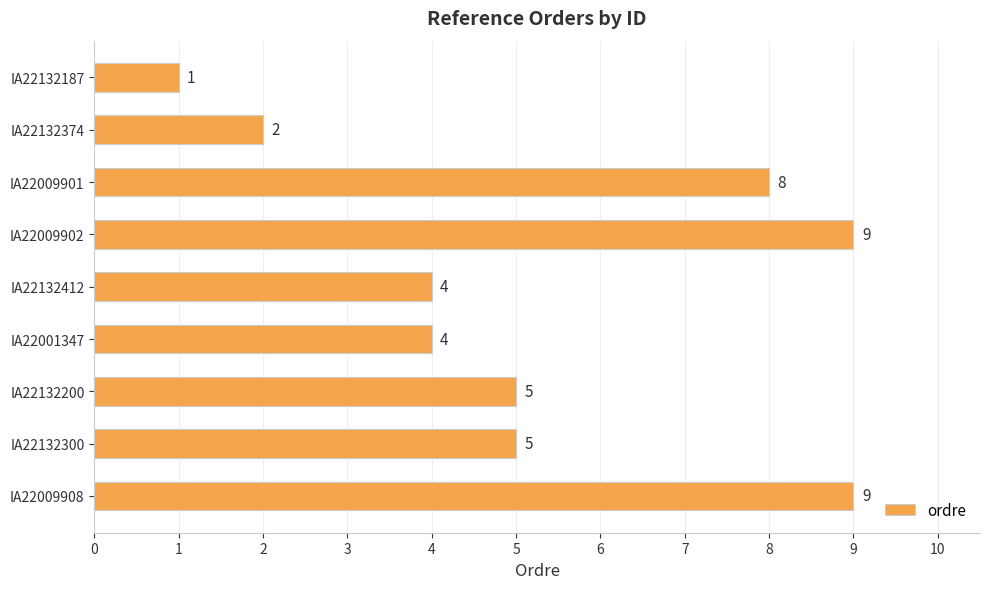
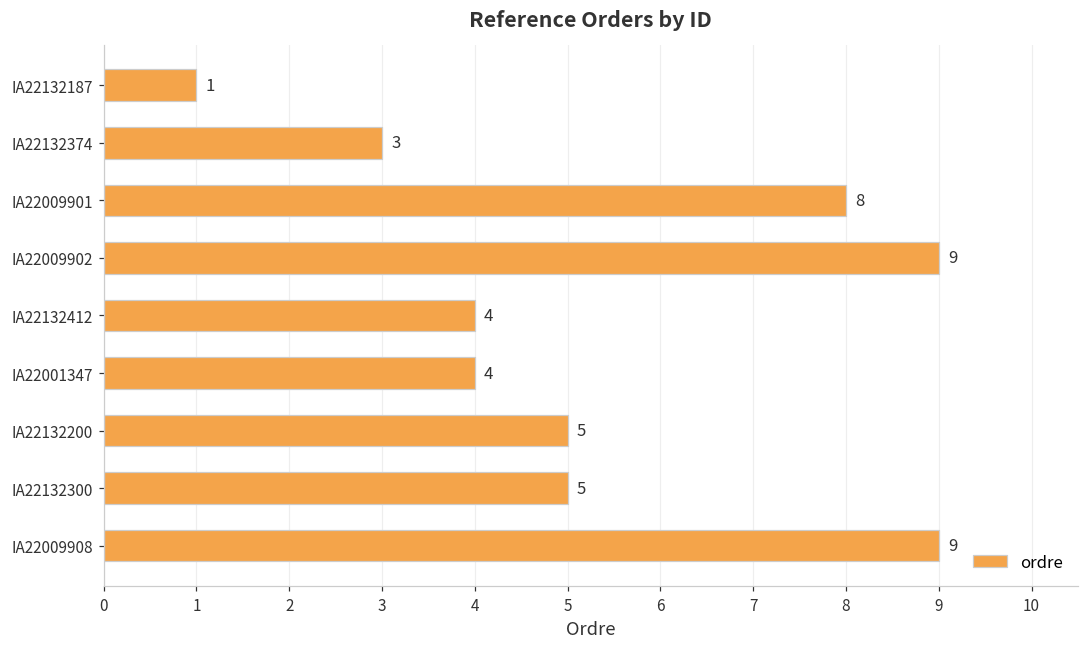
IA22132374: 2 -> 3
